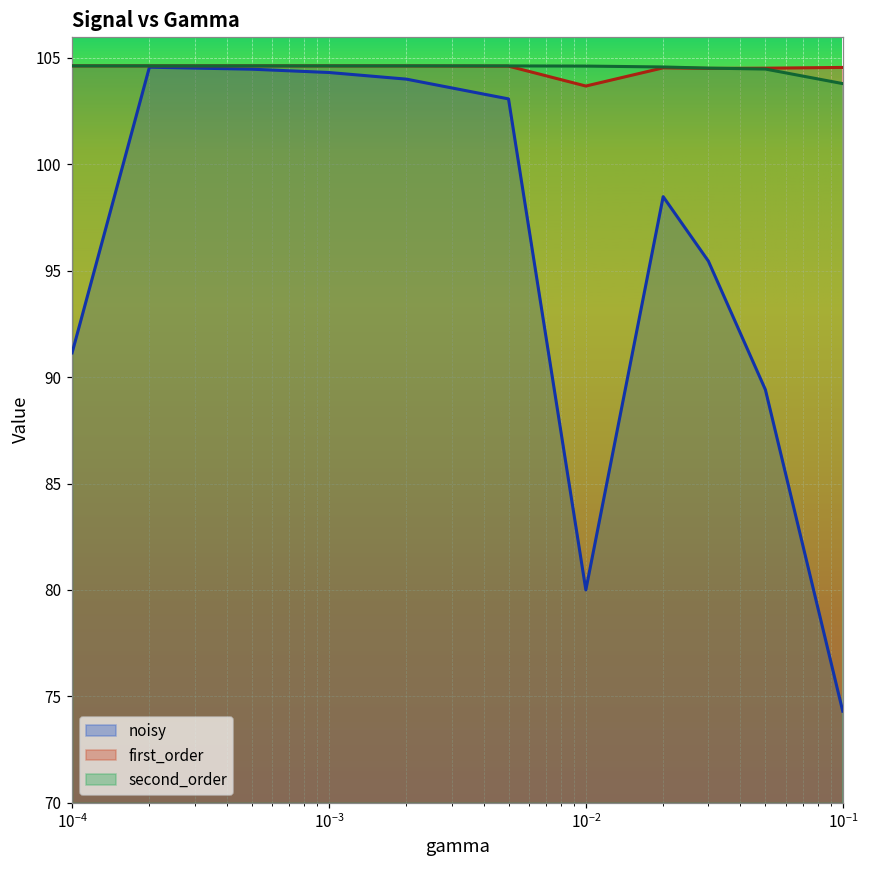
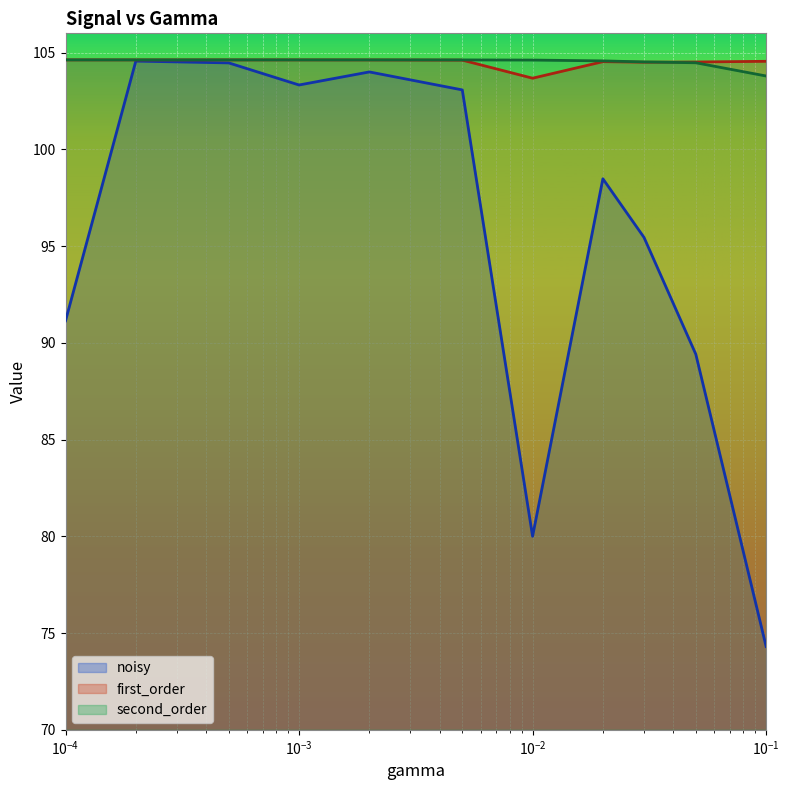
noisy, 10^-3: 104.3 -> 103.3
